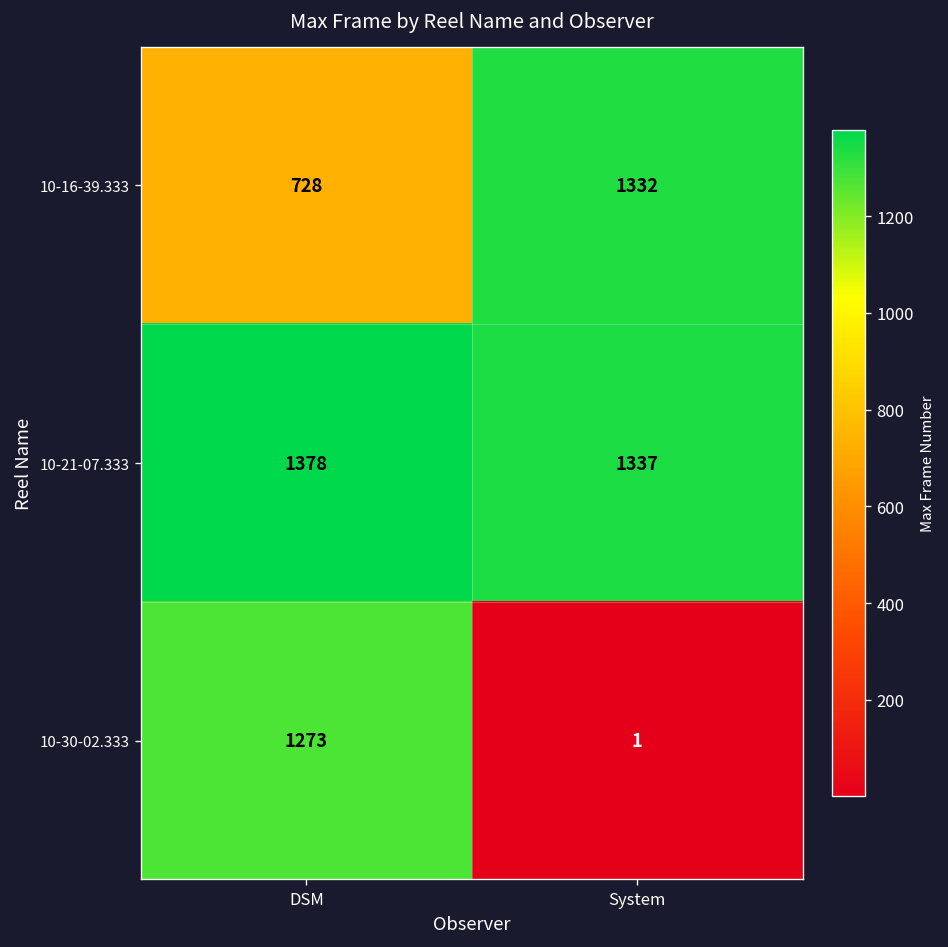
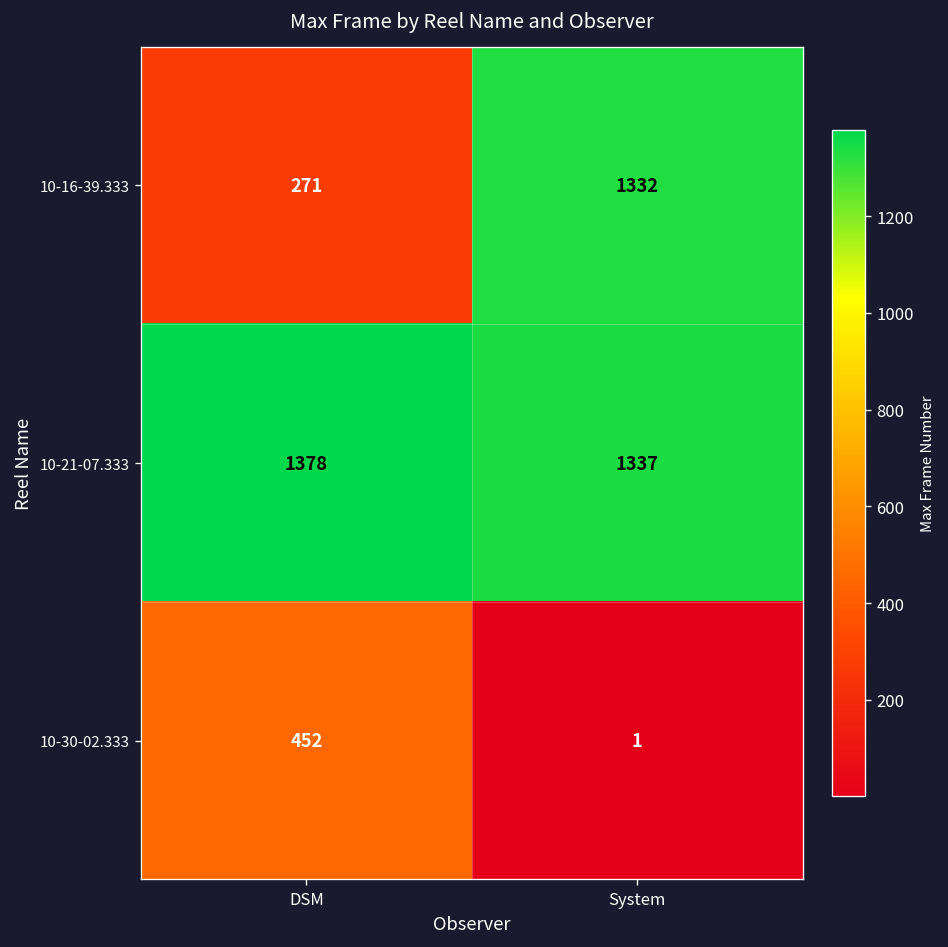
10-16-39.333, DSM: 728 -> 271
10-30-02.333, DSM: 1273 -> 452
